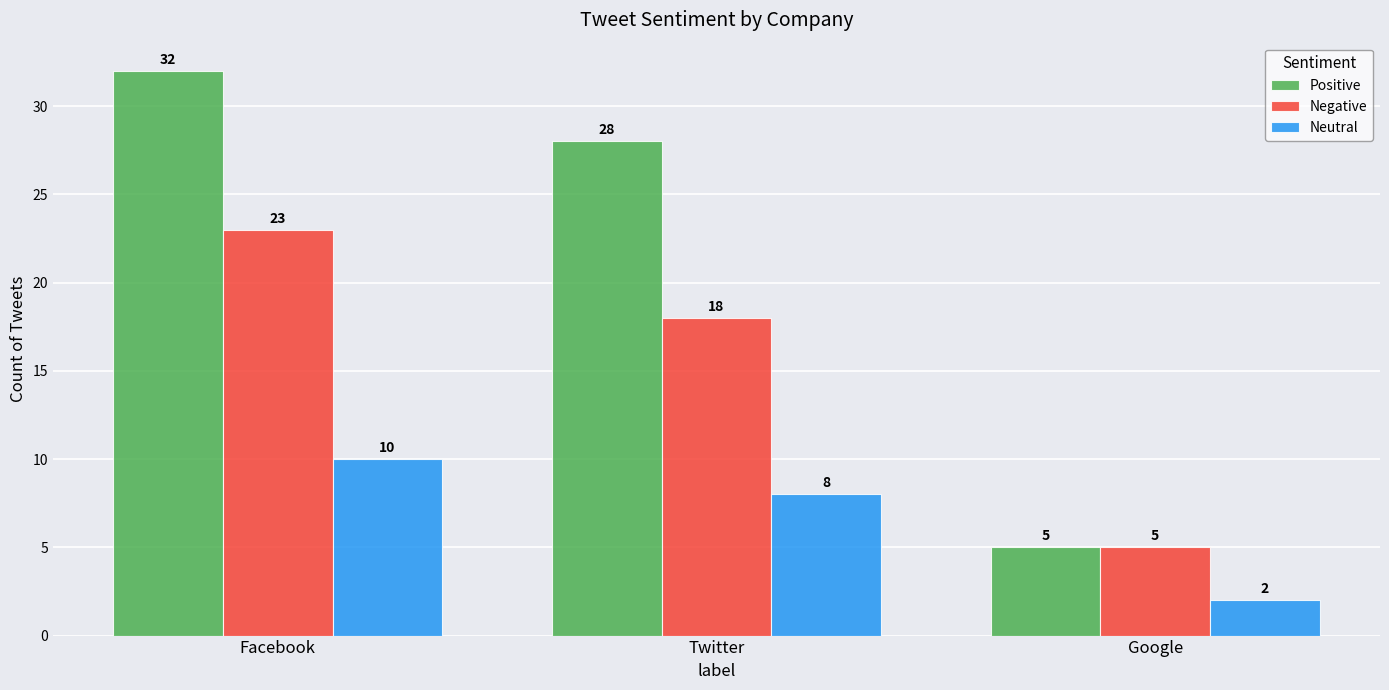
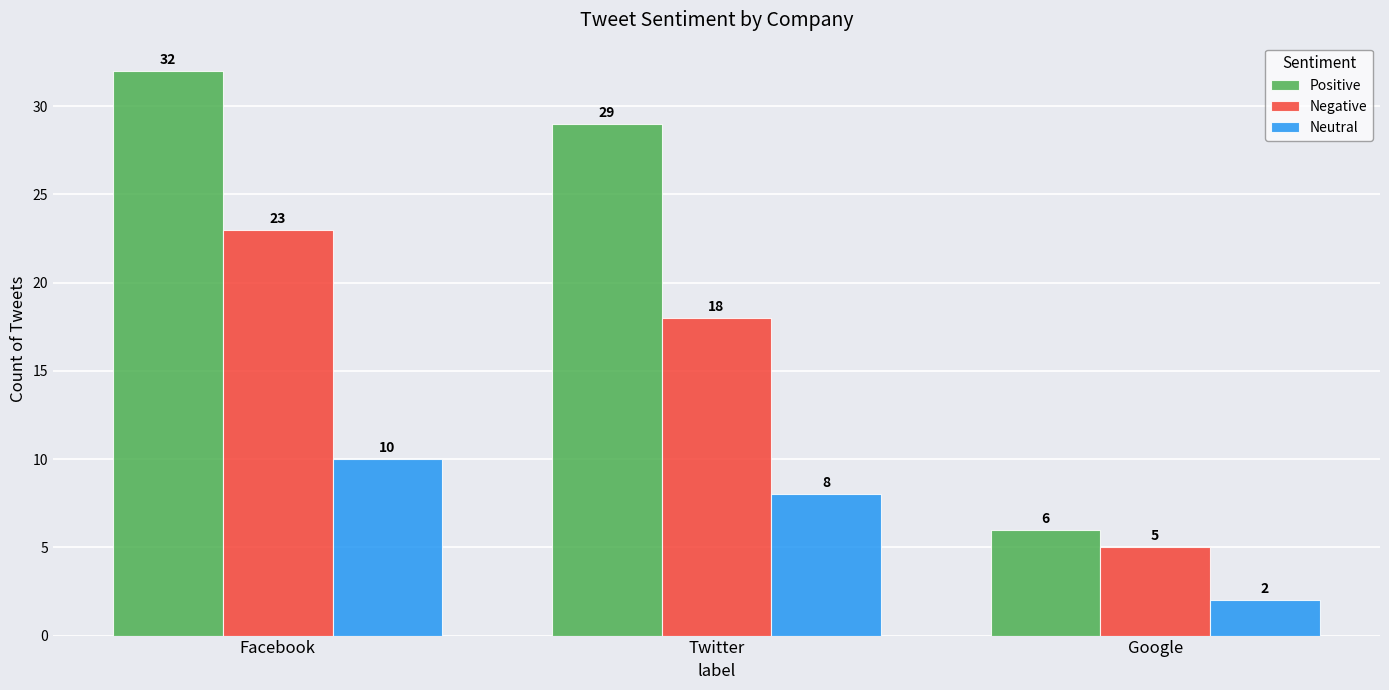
Positive, Twitter: 28 -> 29
Positive, Google: 5 -> 6
